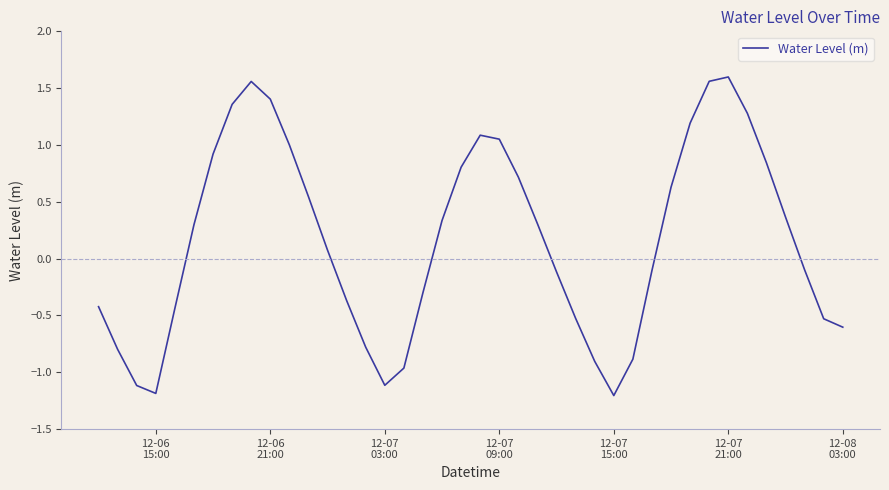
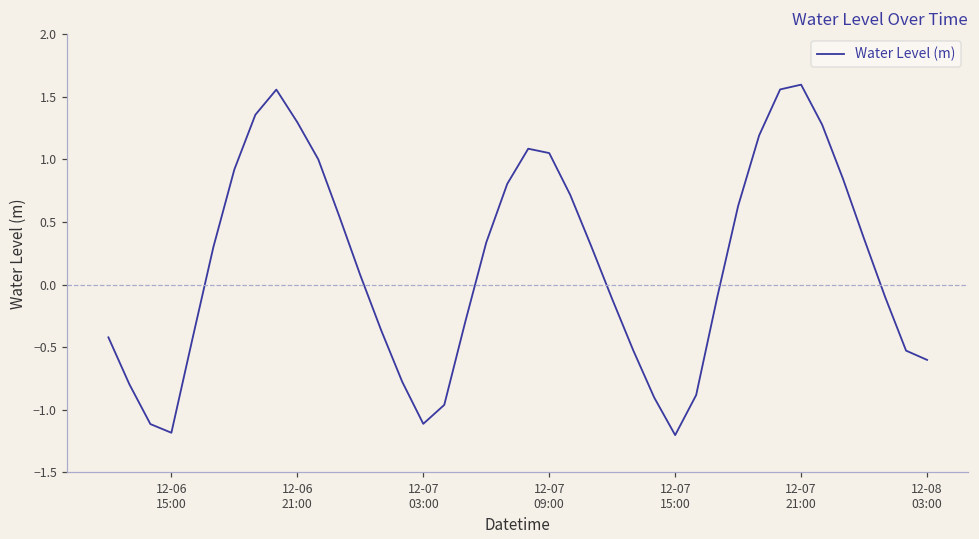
12-06 21:00: 1.40 -> 1.30
